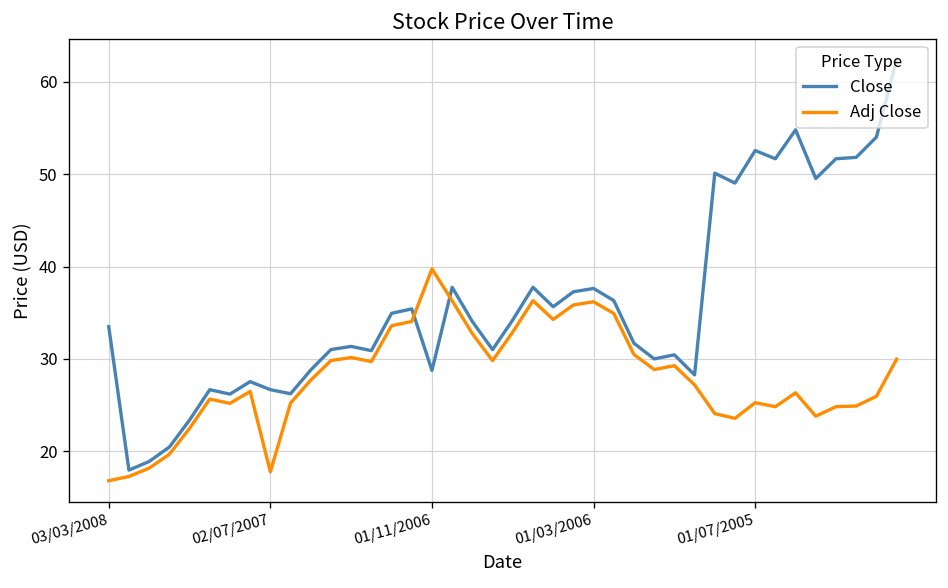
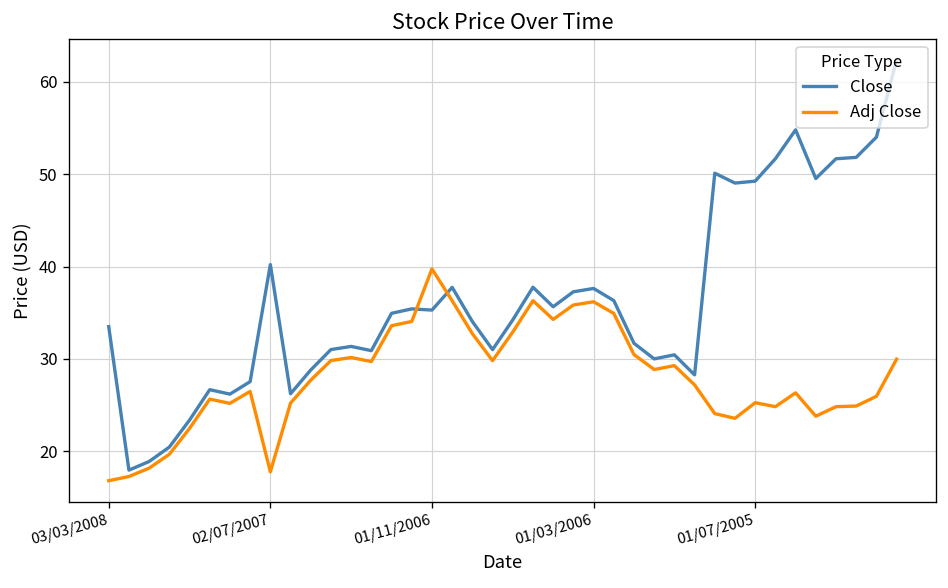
Close, 02/07/2007: 27 -> 40
Close, 01/11/2006: 29 -> 35
Close, 01/07/2005: 53 -> 49
